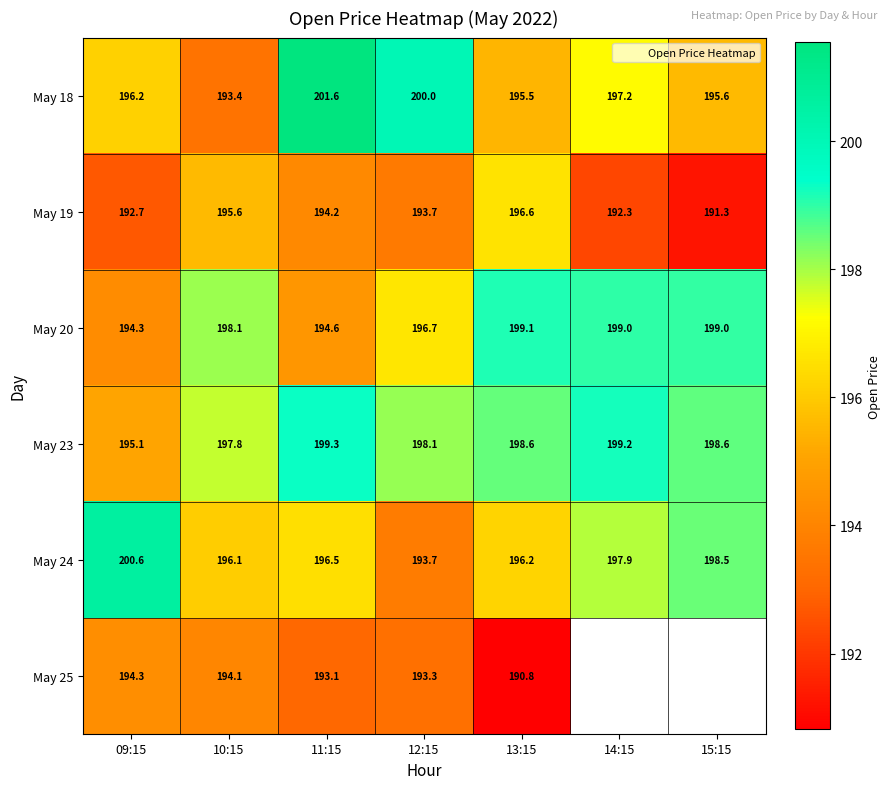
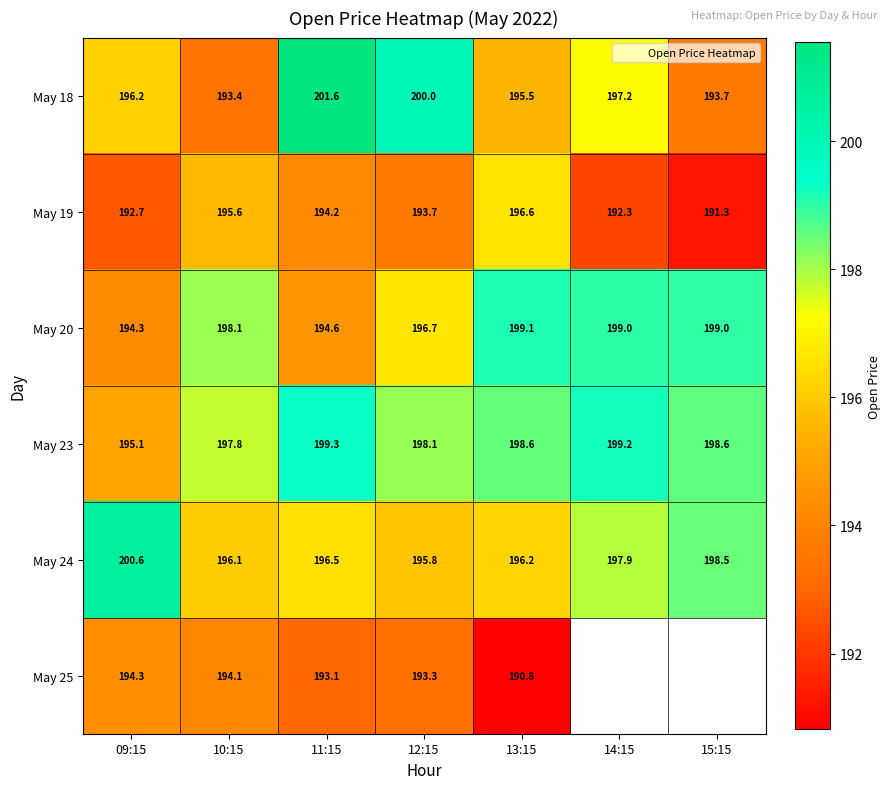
May 18, 15:15: 195.6 -> 193.7
May 24, 12:15: 193.7 -> 195.8
